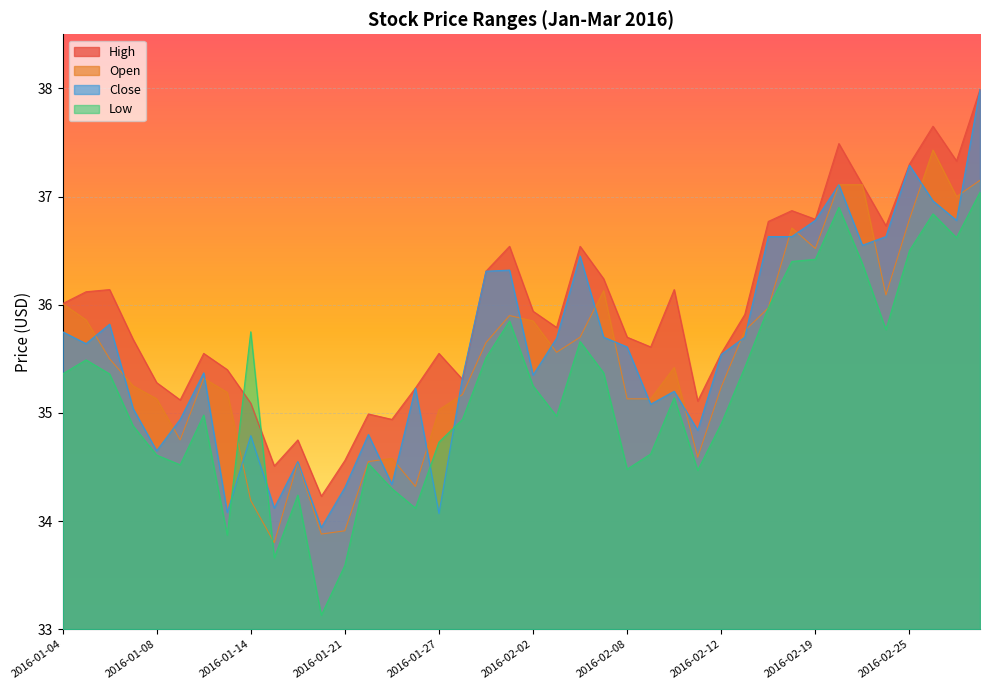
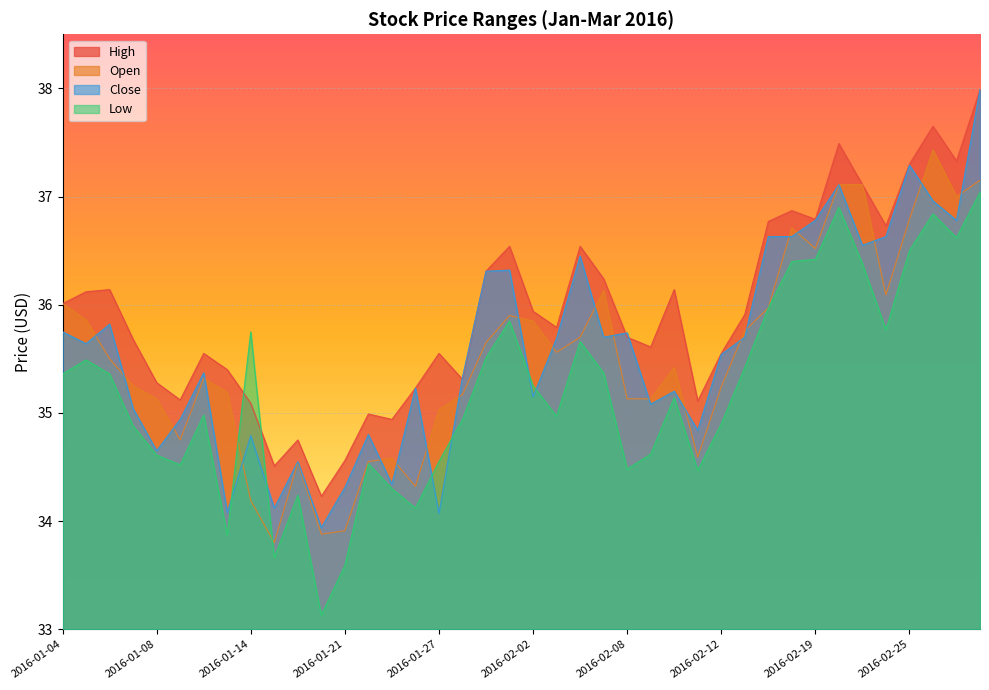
Low, 2016-01-27: 34.73 -> 34.55
Close, 2016-02-02: 35.35 -> 35.15
Close, 2016-02-08: 35.61 -> 35.74
